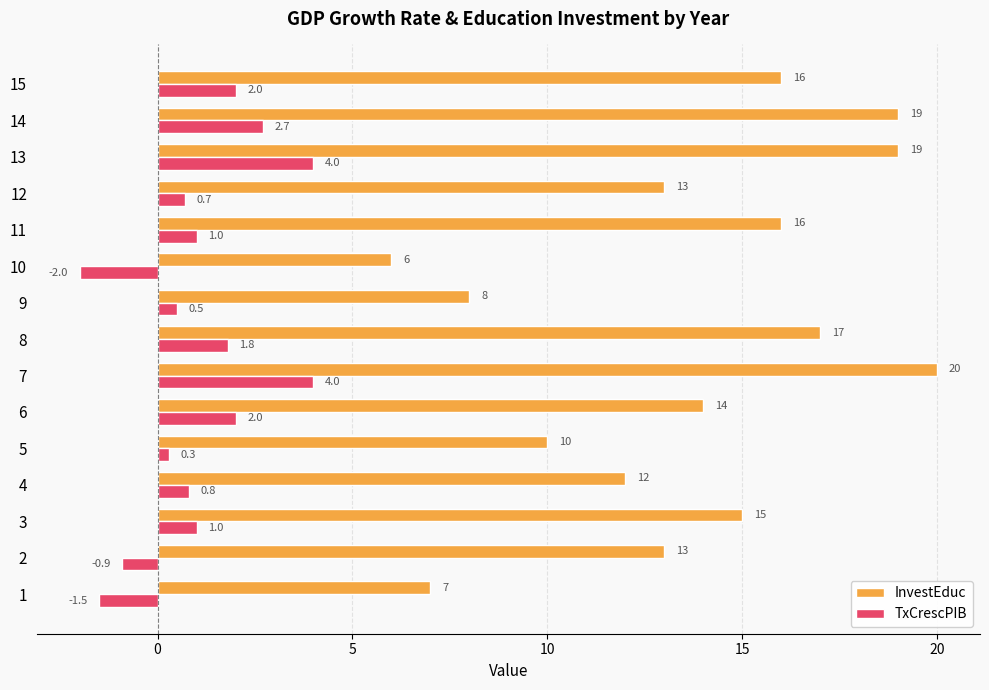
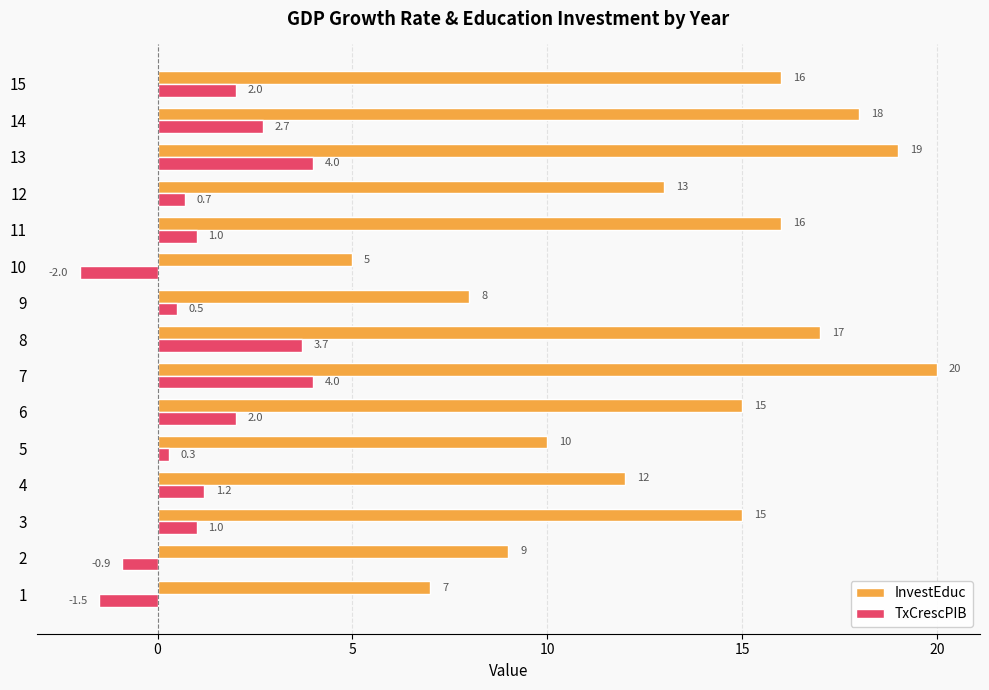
InvestEduc, 14: 19 -> 18
InvestEduc, 10: 6 -> 5
TxCrescPIB, 8: 1.8 -> 3.7
InvestEduc, 6: 14 -> 15
TxCrescPIB, 4: 0.8 -> 1.2
InvestEduc, 2: 13 -> 9
